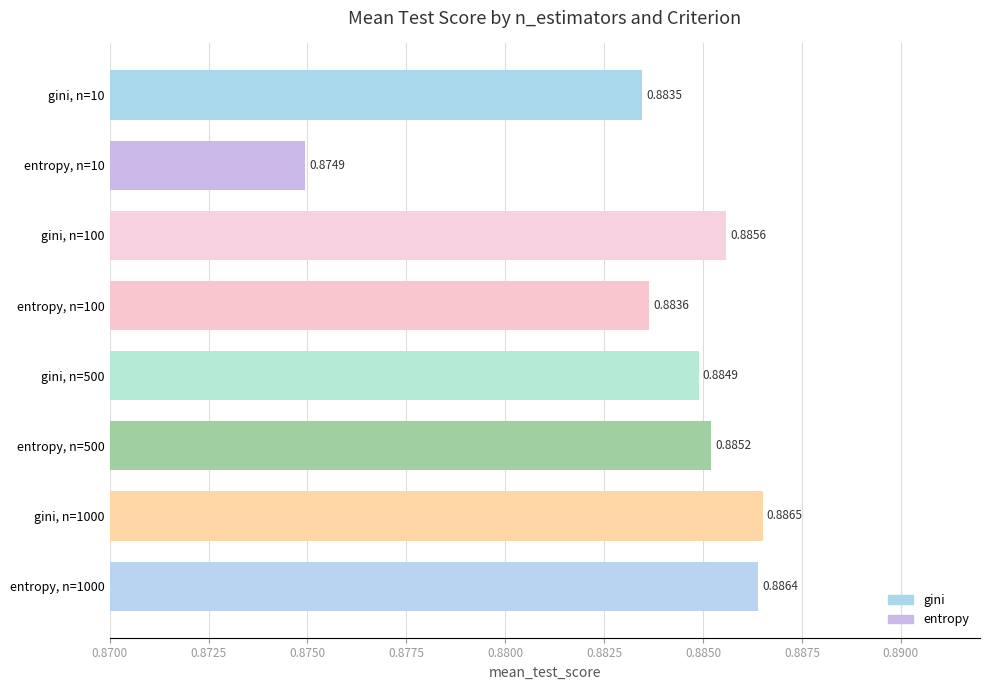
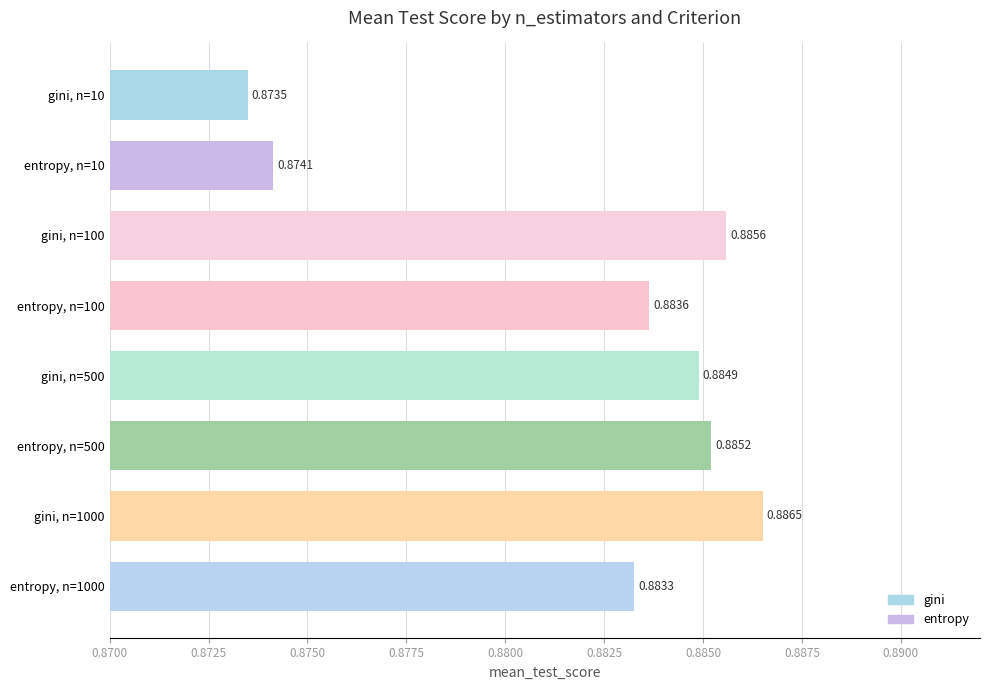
gini, n=10: 0.8835 -> 0.8735
entropy, n=10: 0.8749 -> 0.8741
entropy, n=1000: 0.8864 -> 0.8833
